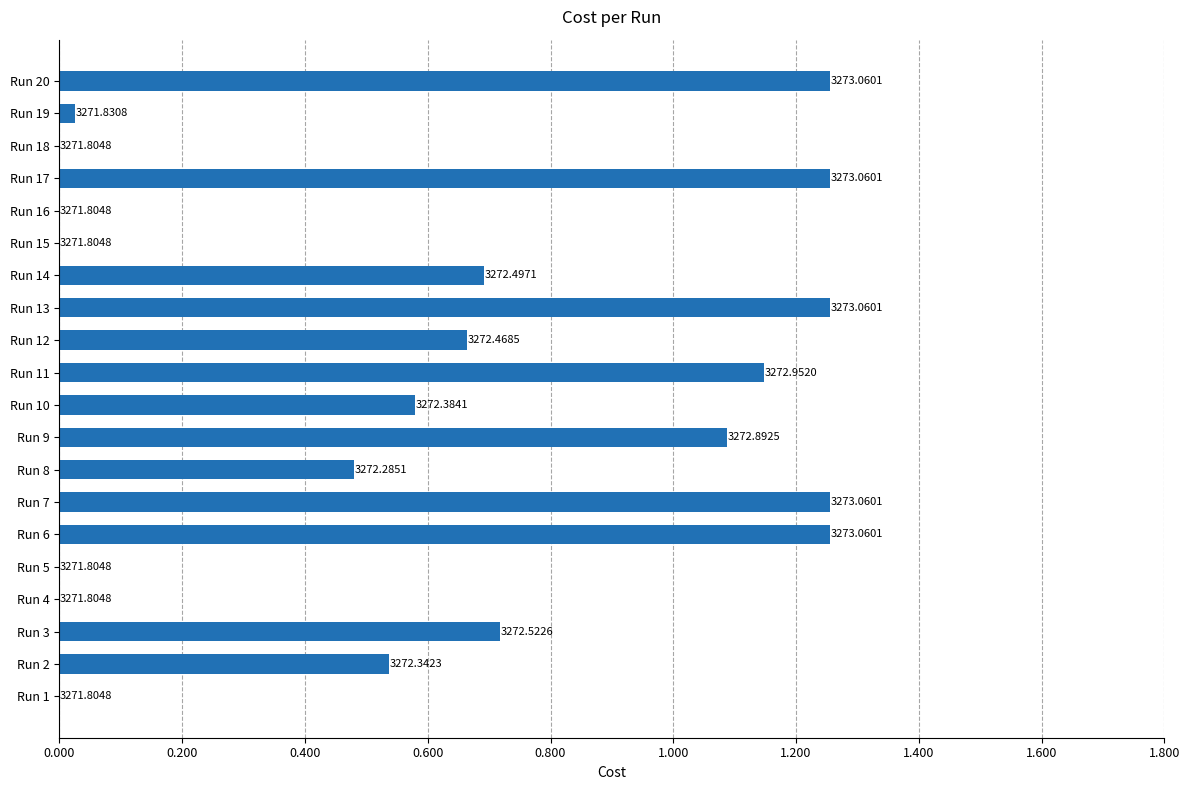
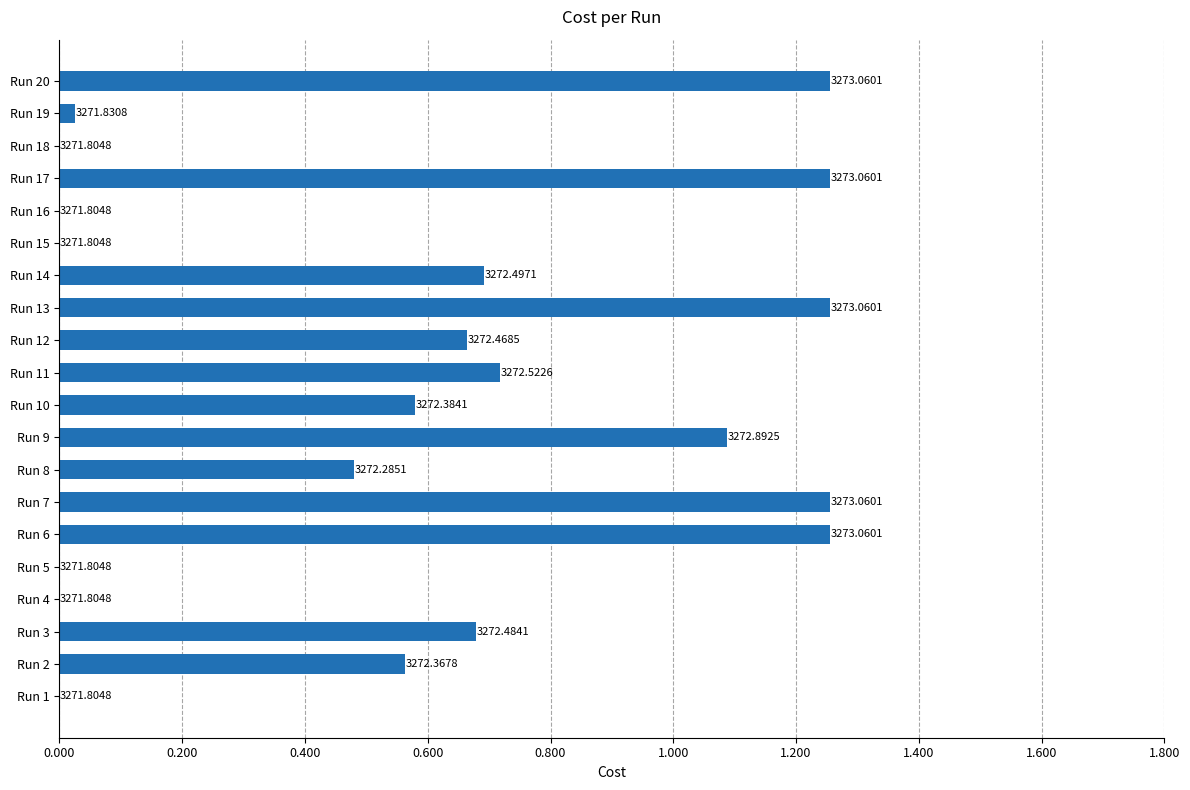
Run 11: 3272.9520 -> 3272.5226
Run 3: 3272.5226 -> 3272.4841
Run 2: 3272.3423 -> 3272.3678
